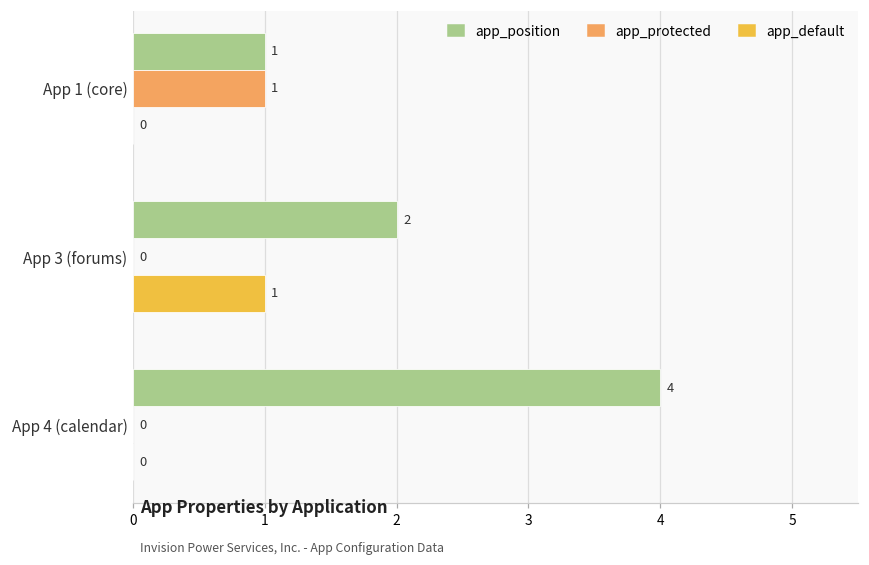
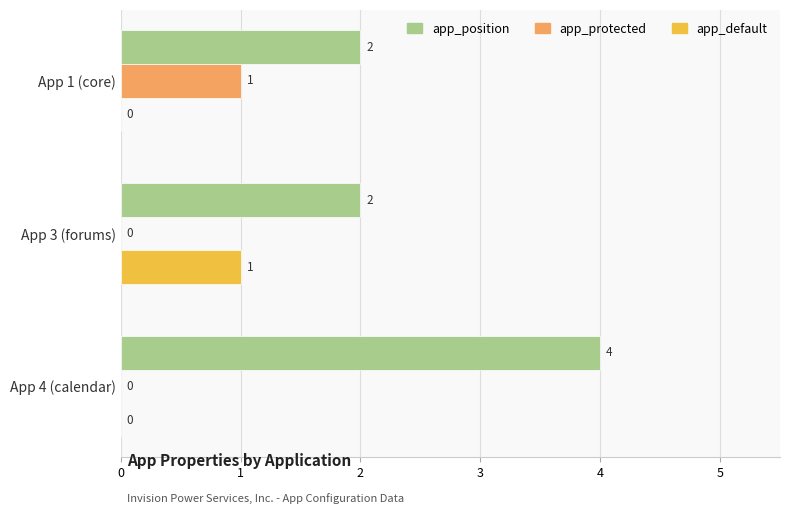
app_position, App 1 (core): 1 -> 2
